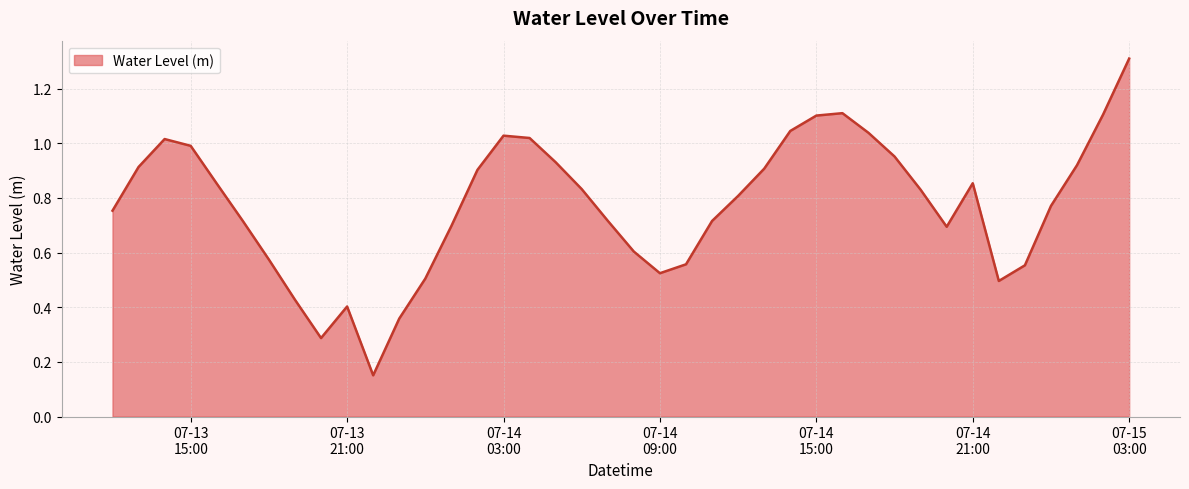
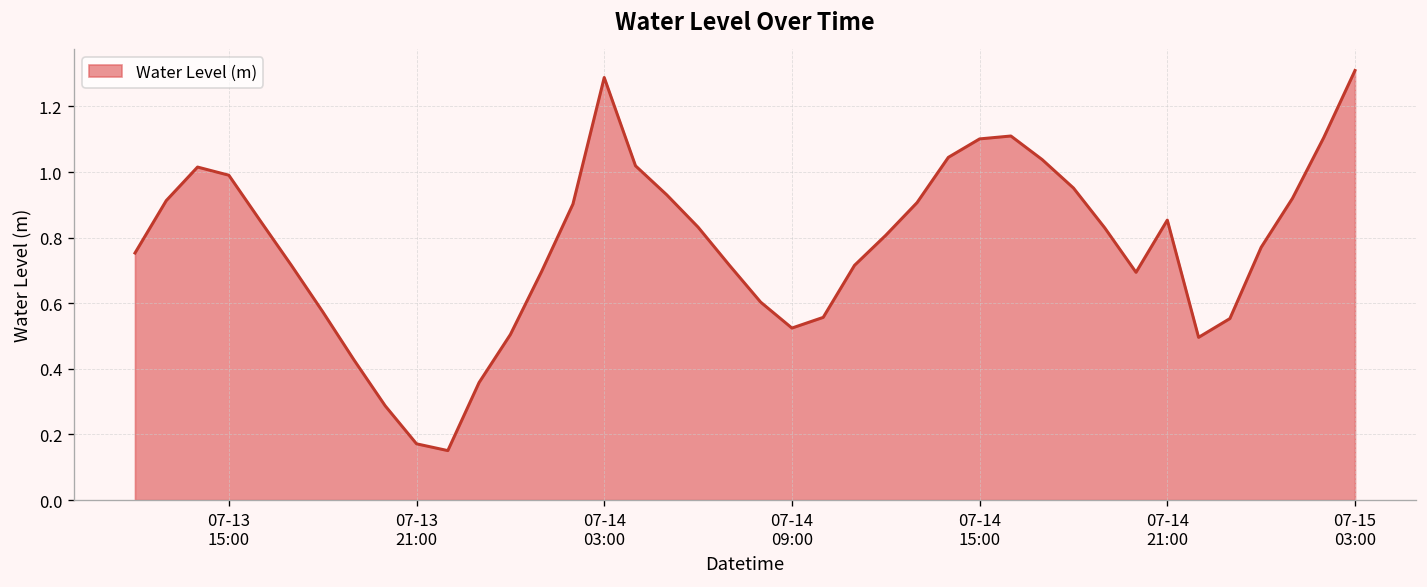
07-13 21:00: 0.40 -> 0.17
07-14 03:00: 1.03 -> 1.29
